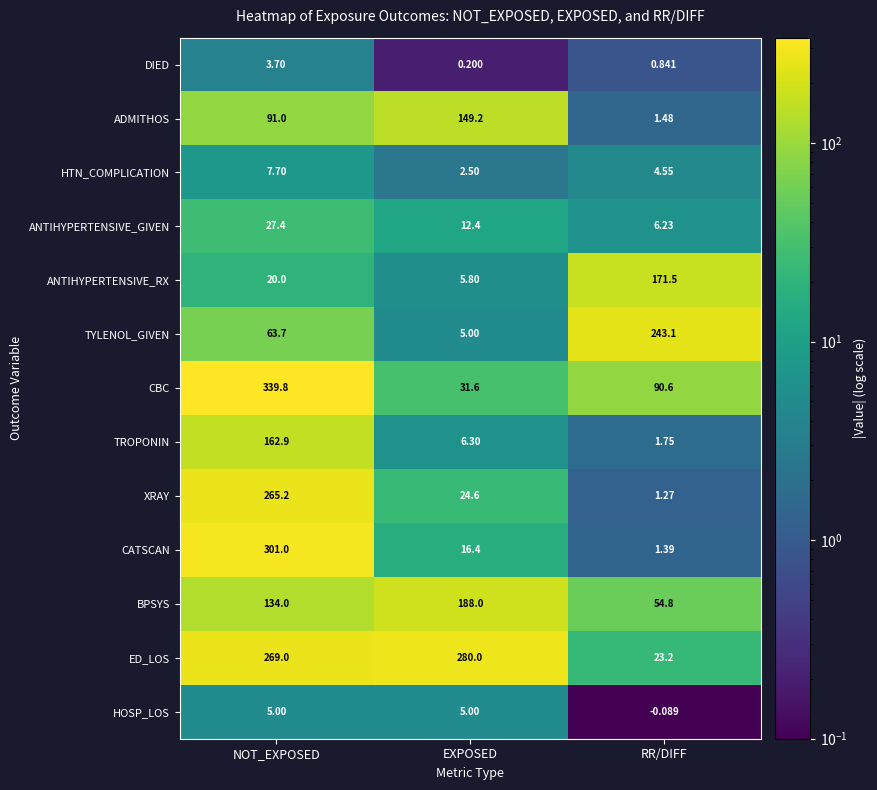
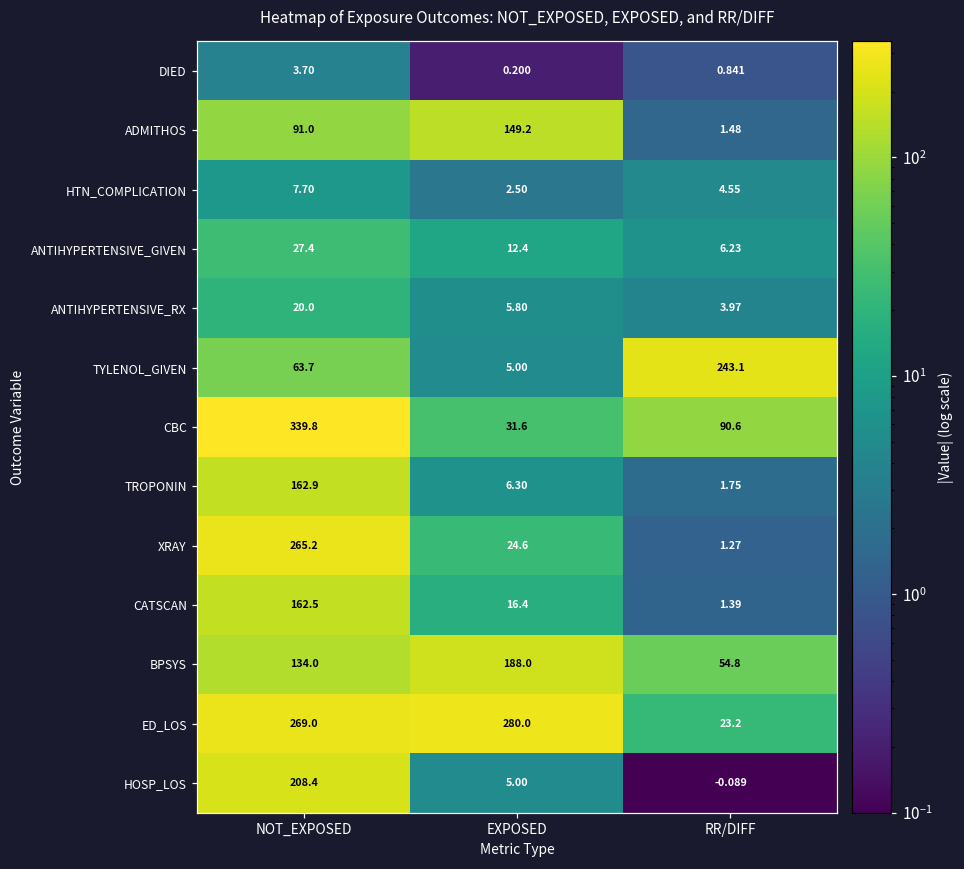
ANTIHYPERTENSIVE_RX, RR/DIFF: 171.5 -> 3.97
CATSCAN, NOT_EXPOSED: 301.0 -> 162.5
HOSP_LOS, NOT_EXPOSED: 5.00 -> 208.4
